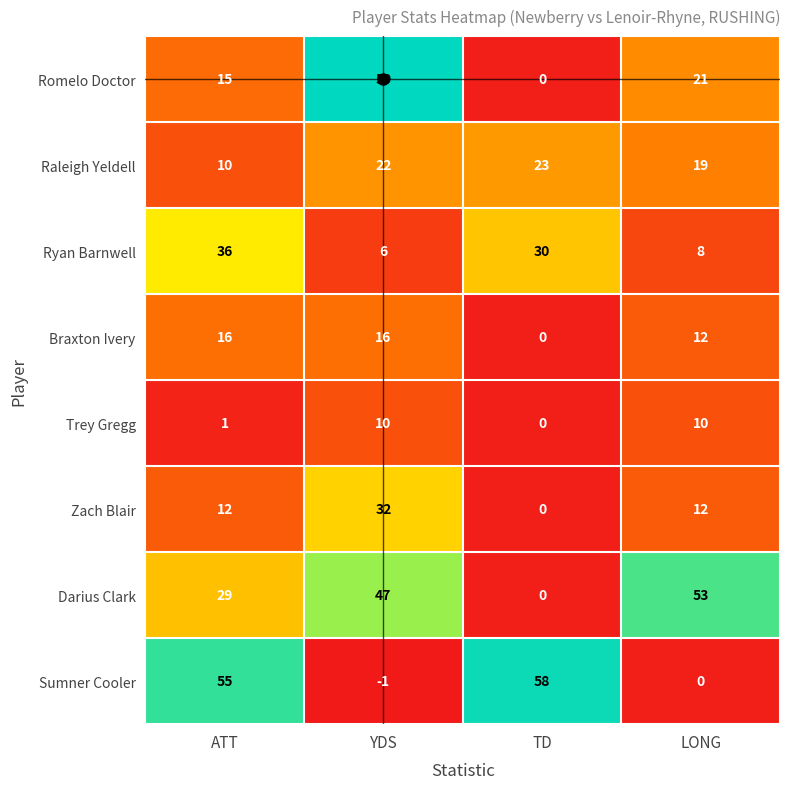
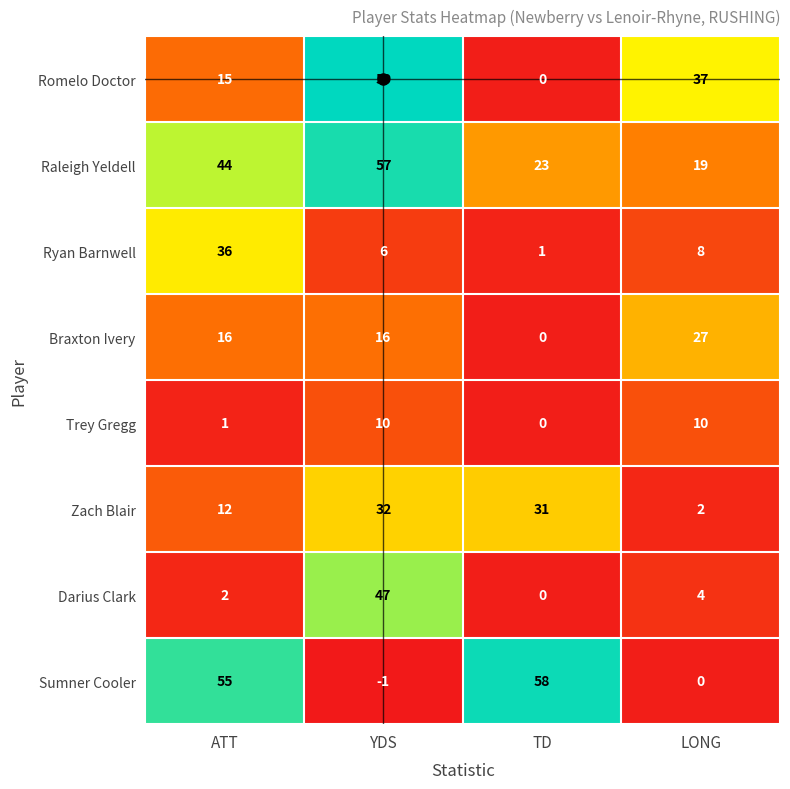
Romelo Doctor, LONG: 21 -> 37
Raleigh Yeldell, ATT: 10 -> 44
Raleigh Yeldell, YDS: 22 -> 57
Ryan Barnwell, TD: 30 -> 1
Braxton Ivery, LONG: 12 -> 27
Zach Blair, TD: 0 -> 31
Zach Blair, LONG: 12 -> 2
Darius Clark, ATT: 29 -> 2
Darius Clark, LONG: 53 -> 4
